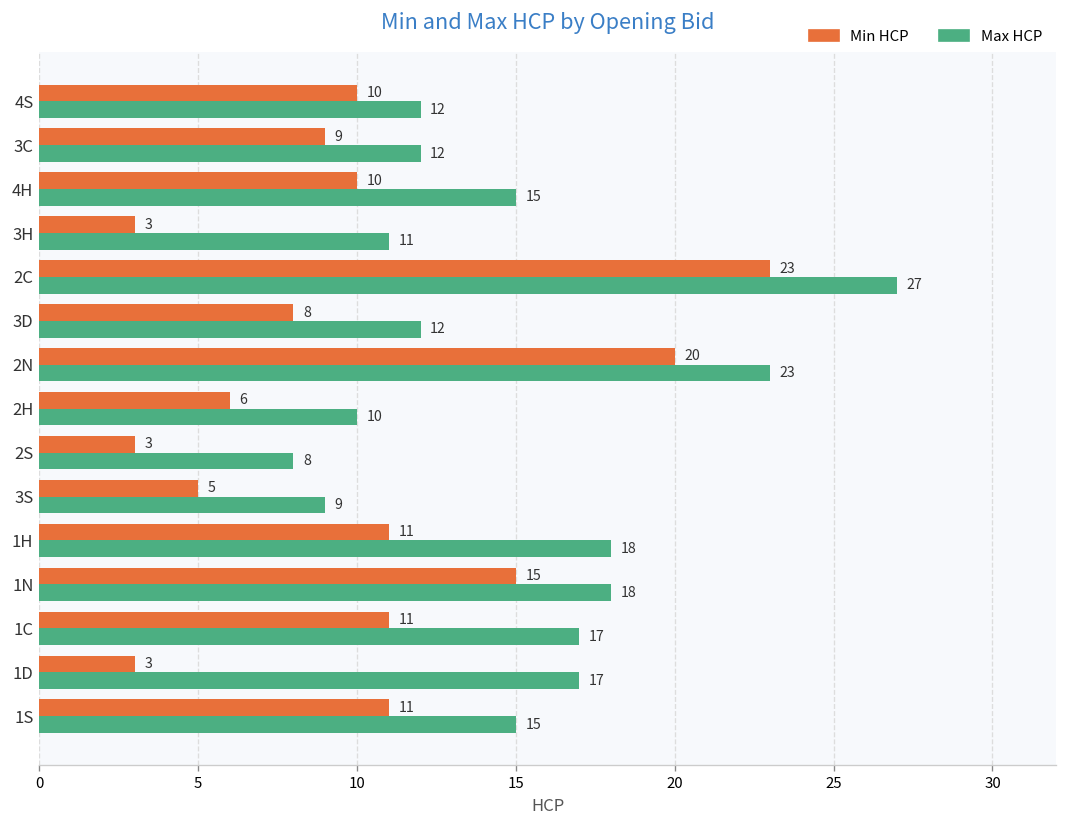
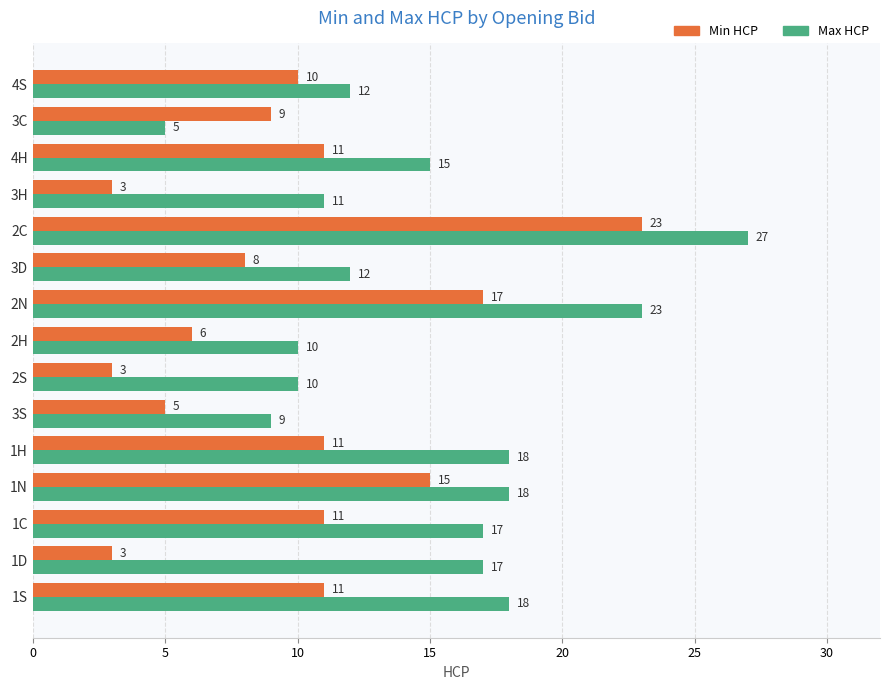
Max HCP, 3C: 12 -> 5
Min HCP, 4H: 10 -> 11
Min HCP, 2N: 20 -> 17
Max HCP, 2S: 8 -> 10
Max HCP, 1S: 15 -> 18
